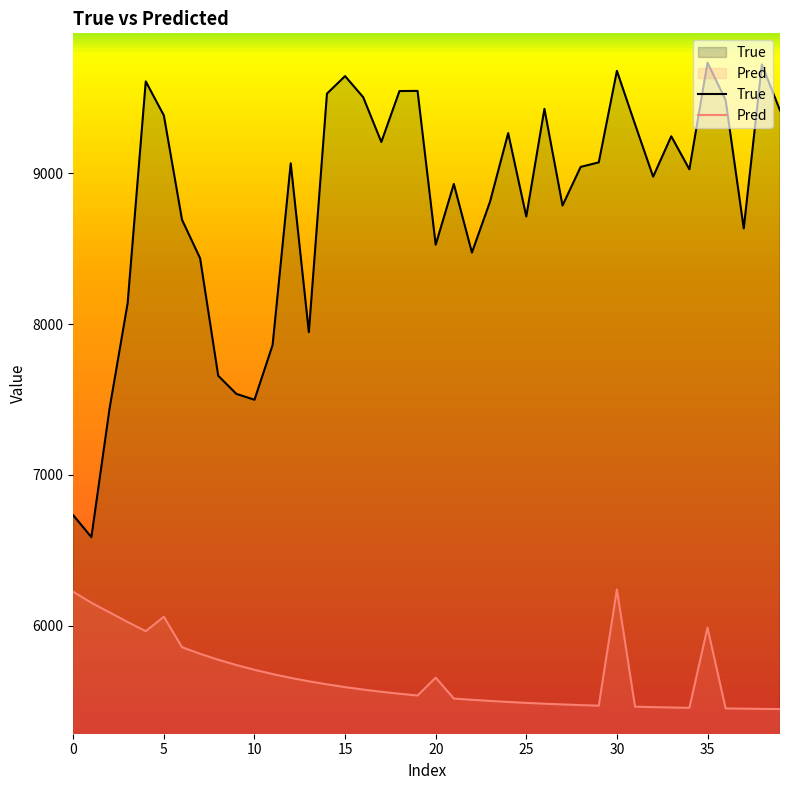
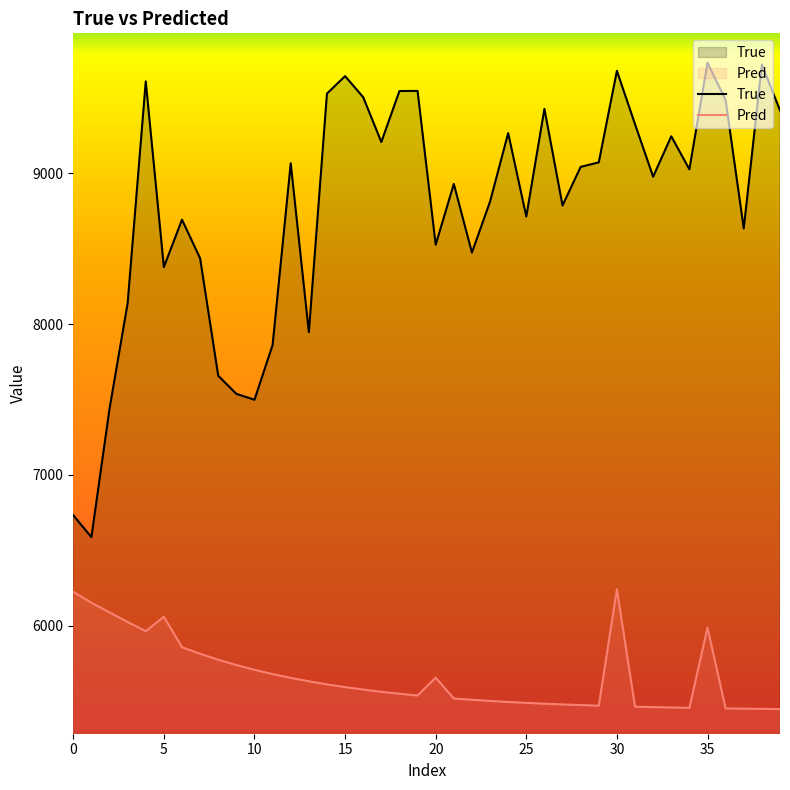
True, 5: 9380 -> 8380
